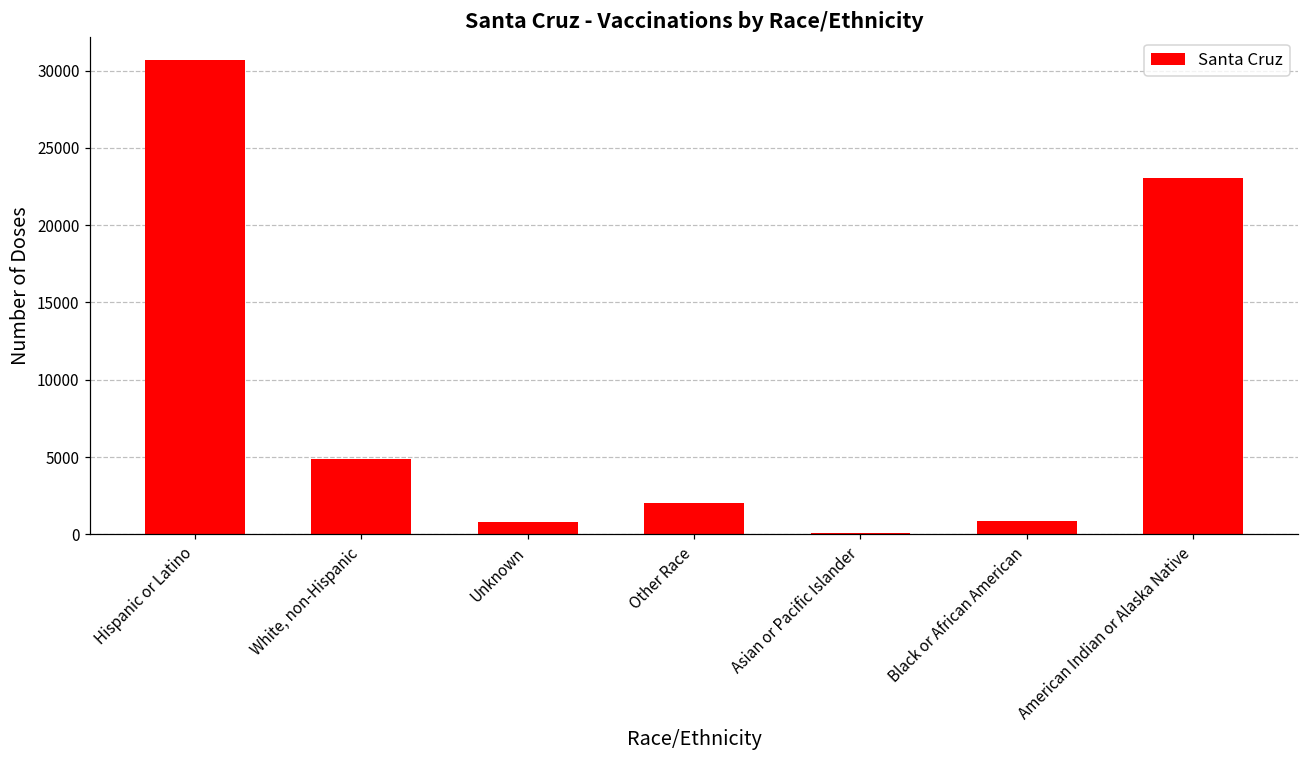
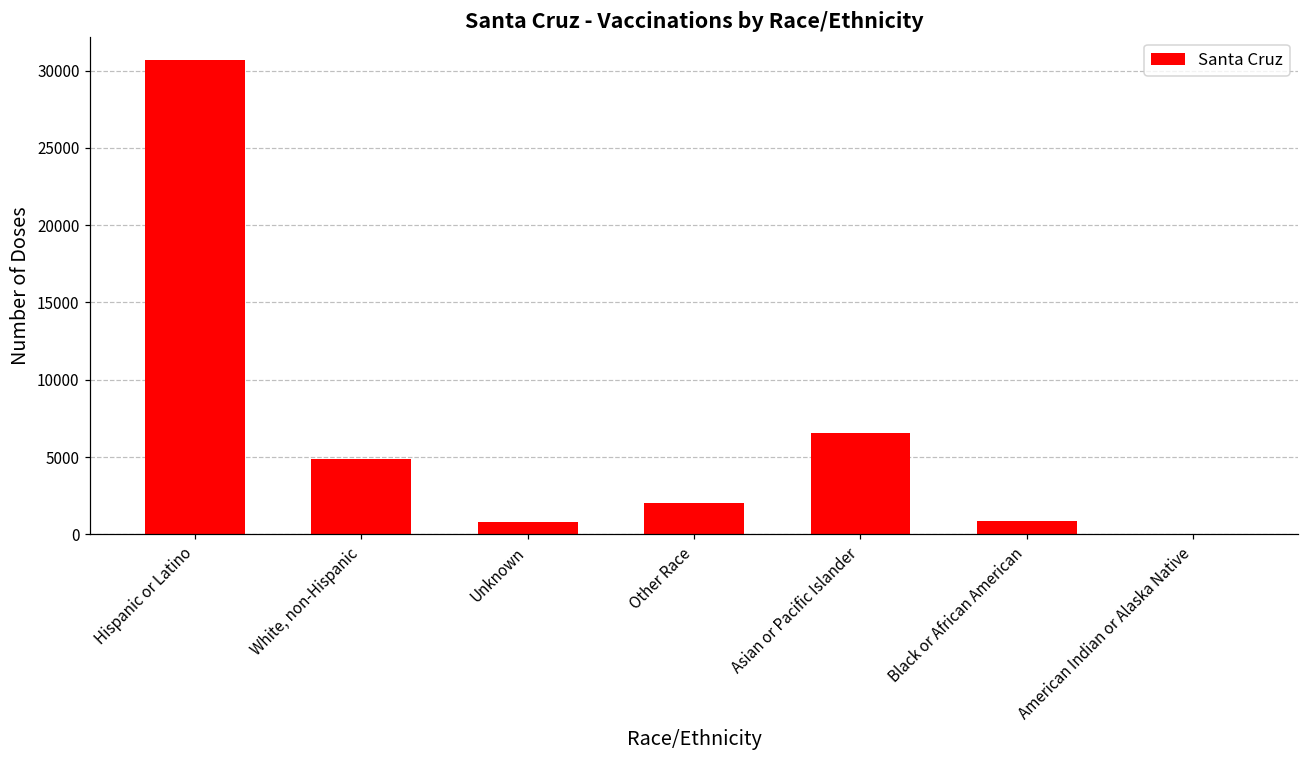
Asian or Pacific Islander: 100 -> 6500
American Indian or Alaska Native: 23000 -> 0
